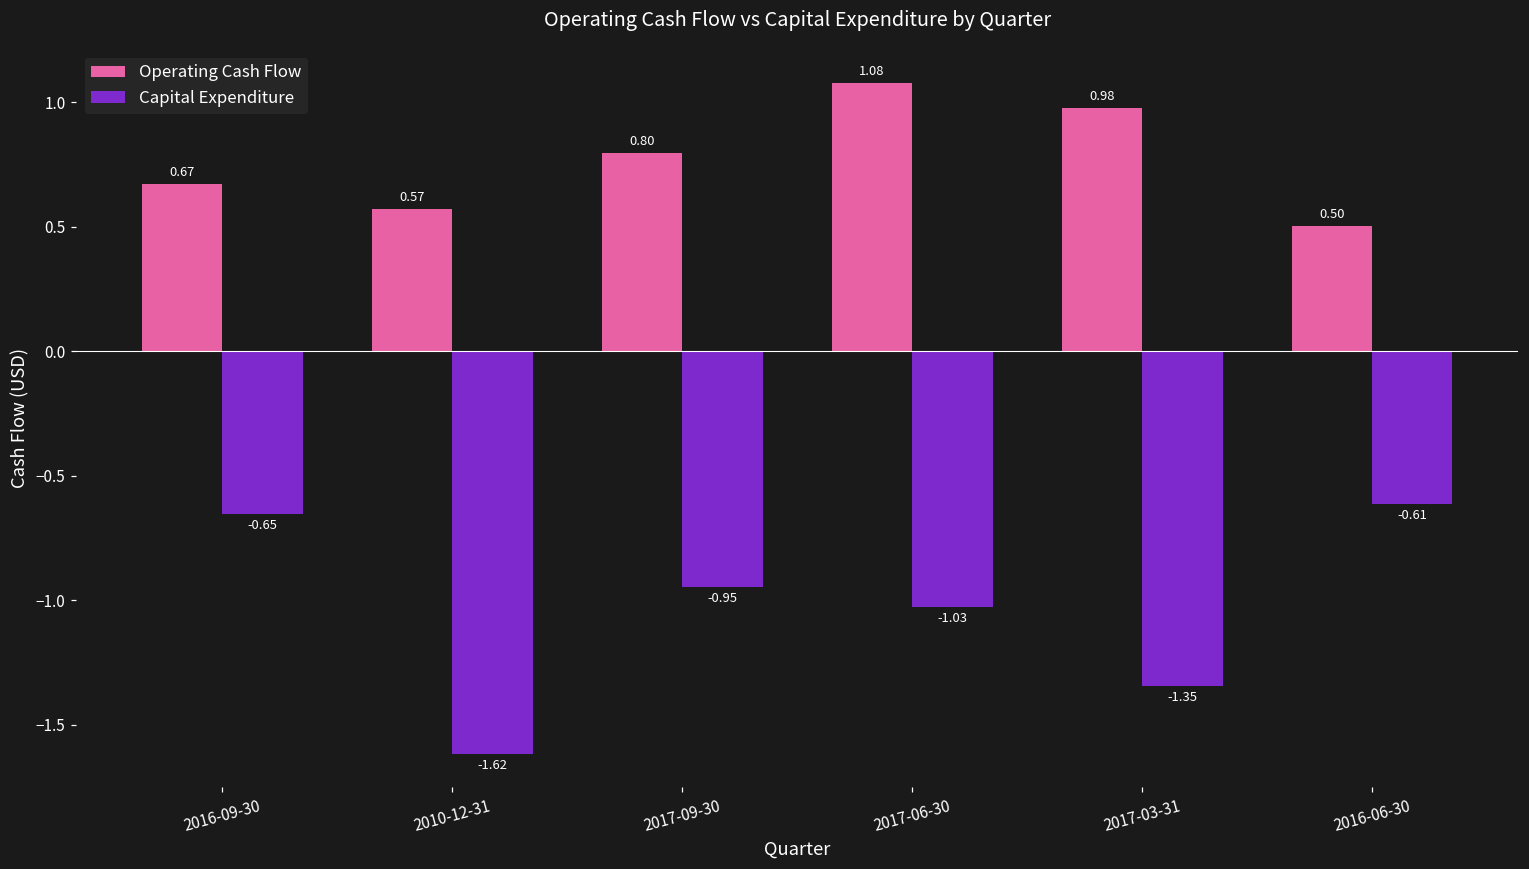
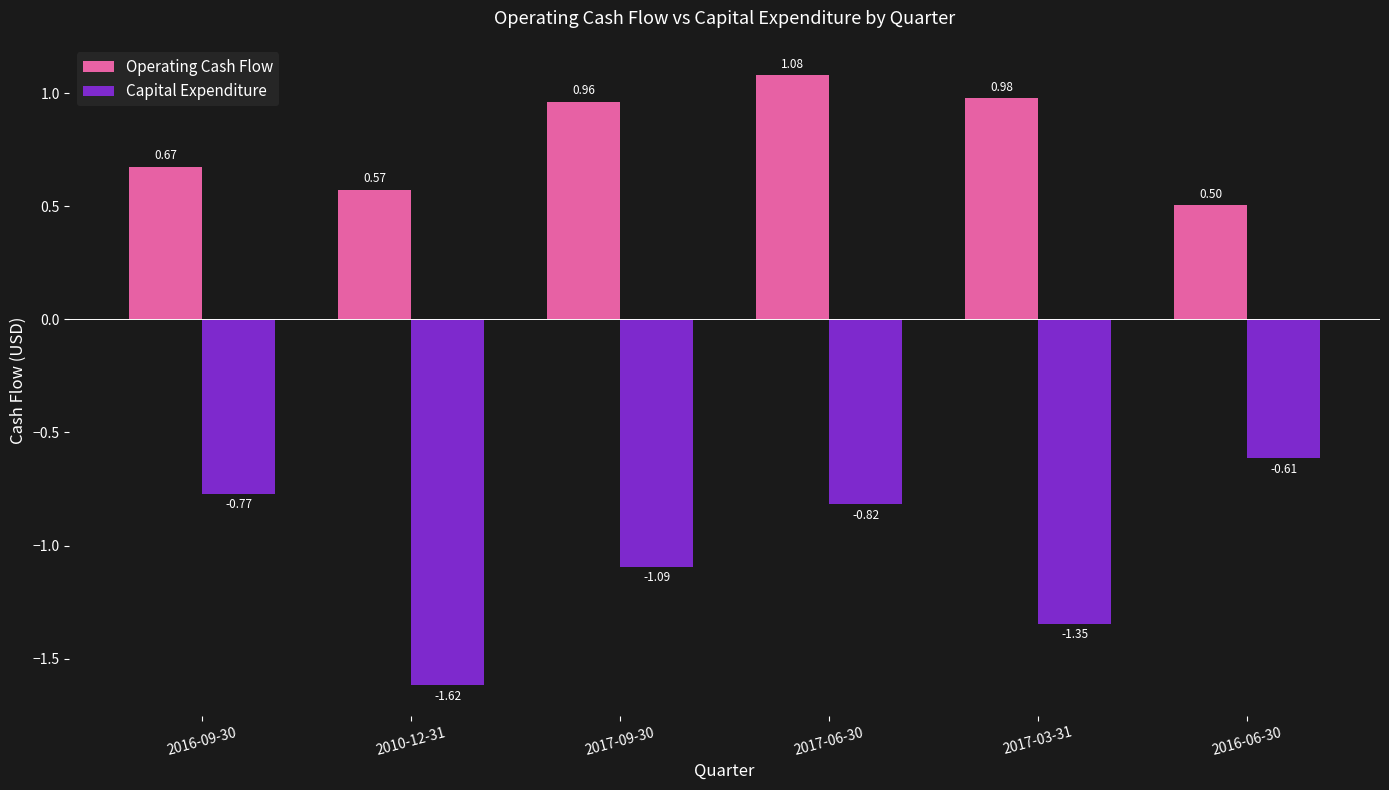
Capital Expenditure, 2016-09-30: -0.65 -> -0.77
Operating Cash Flow, 2017-09-30: 0.80 -> 0.96
Capital Expenditure, 2017-09-30: -0.95 -> -1.09
Capital Expenditure, 2017-06-30: -1.03 -> -0.82
